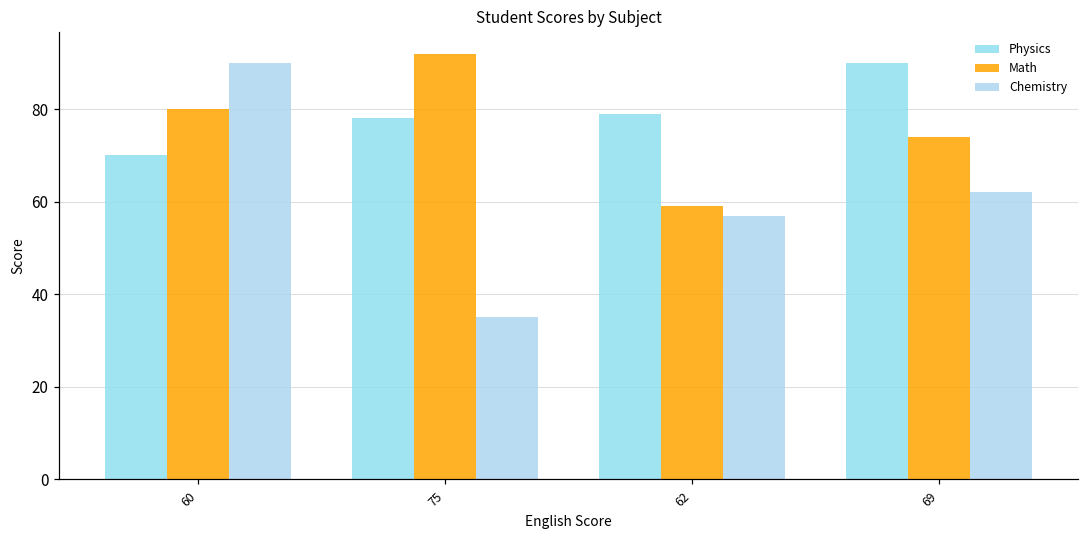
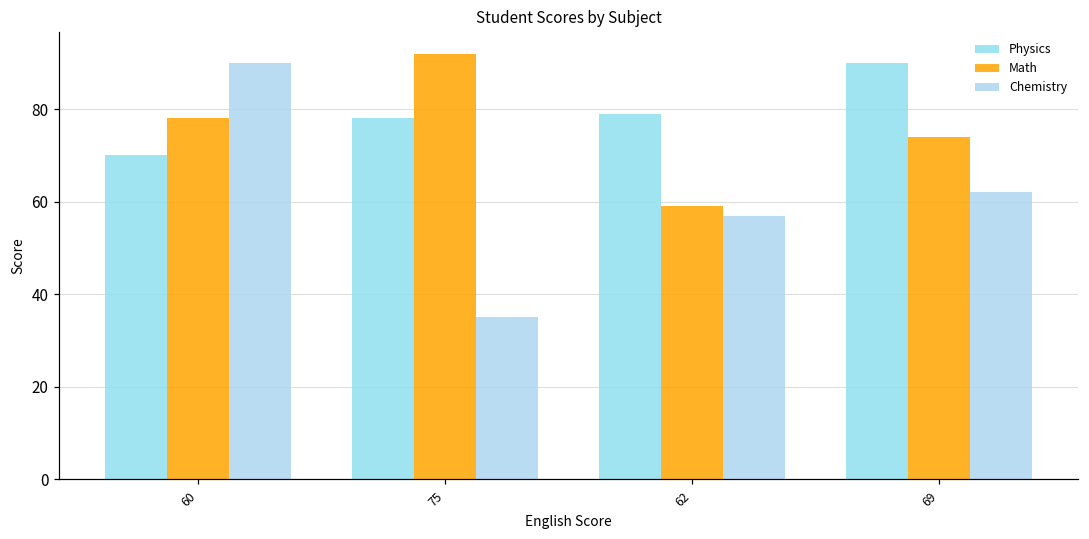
Math, 60: 80 -> 78
